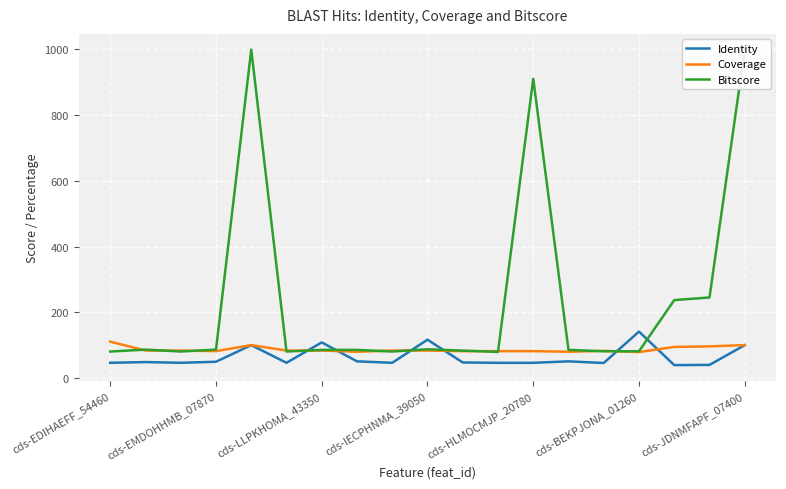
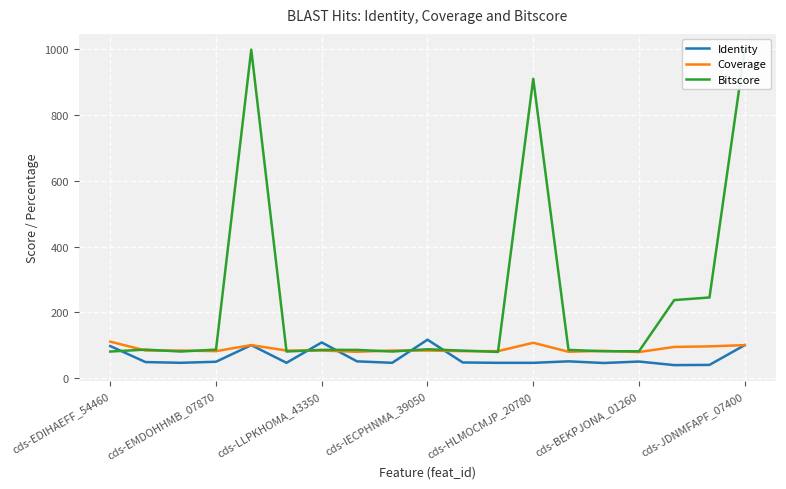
Identity, cds-EDIHAEFF_54460: 50 -> 100
Coverage, cds-HLMOCMJP_20780: 80 -> 110
Identity, cds-BEKPJONA_01260: 140 -> 50
